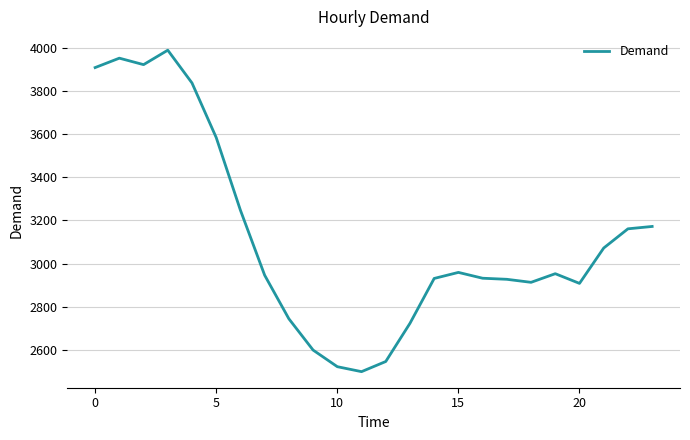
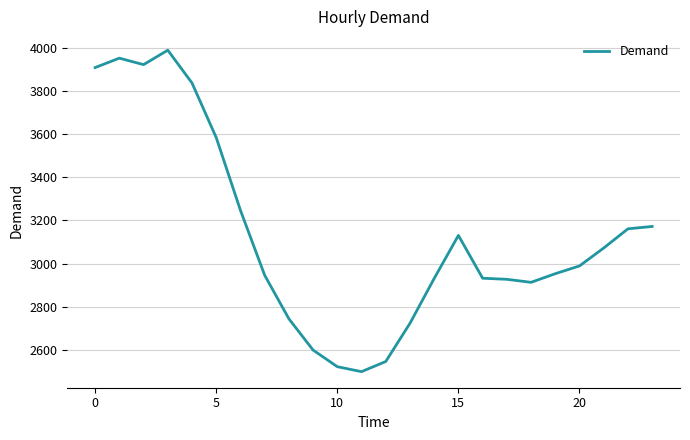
15: 2960 -> 3130
20: 2910 -> 2990
